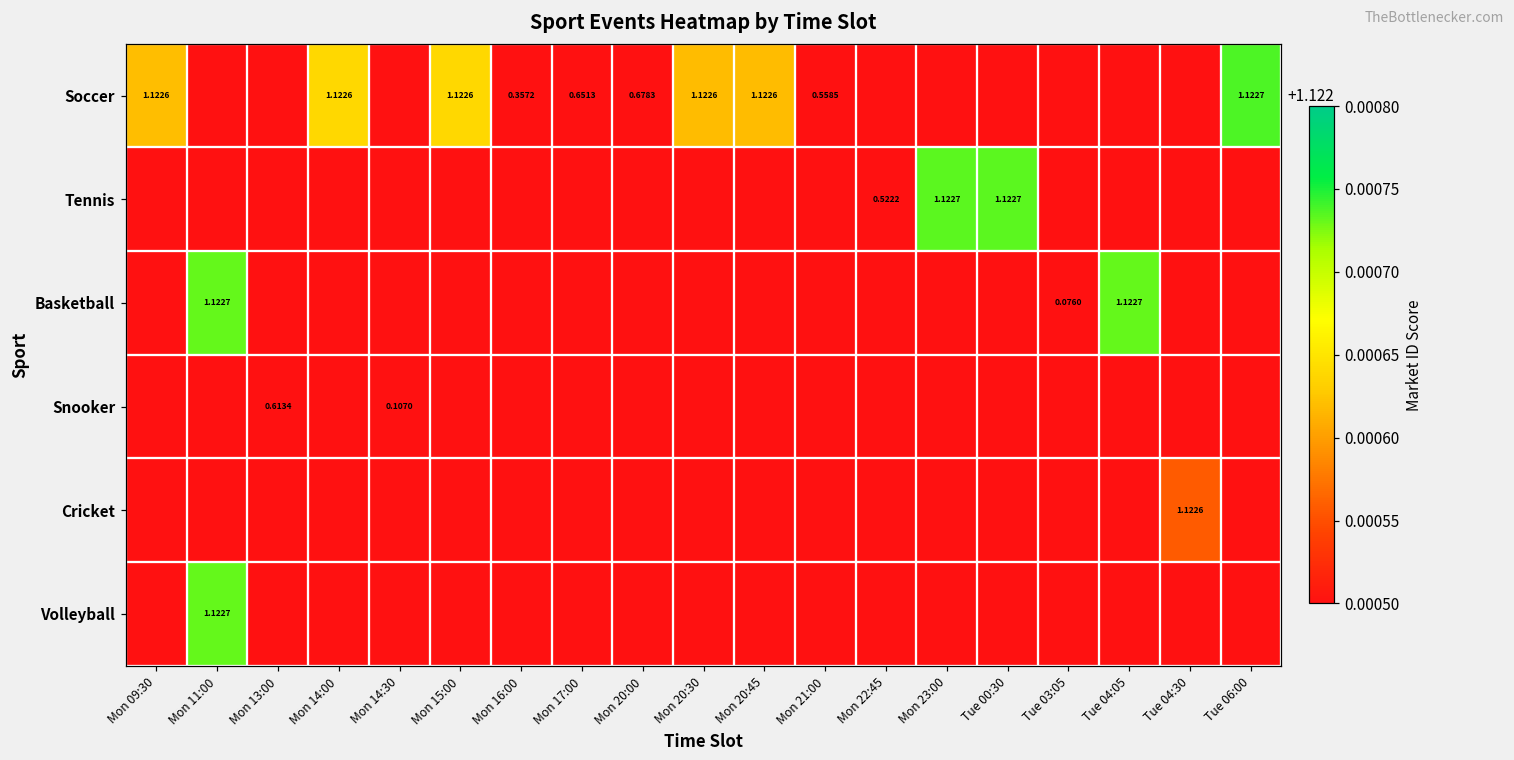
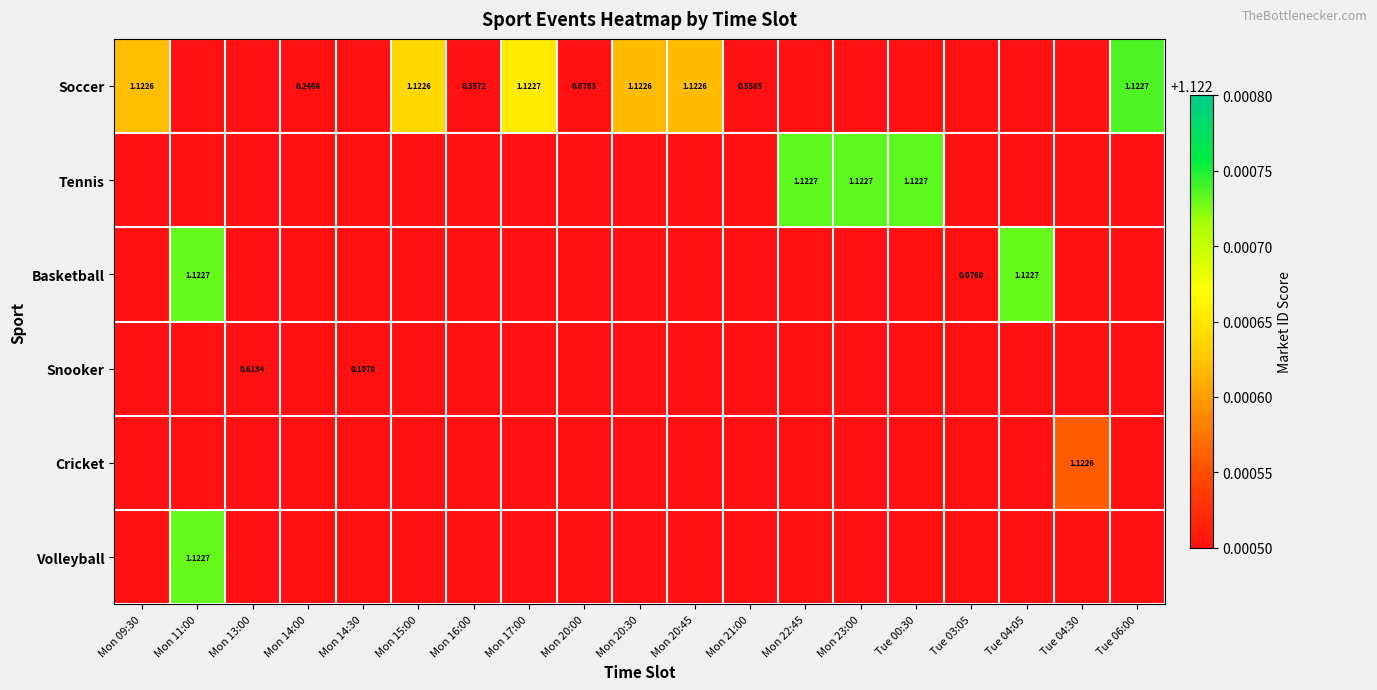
Soccer, Mon 14:00: 1.1226 -> 0.2406
Soccer, Mon 17:00: 0.6513 -> 1.1227
Tennis, Mon 22:45: 0.5222 -> 1.1227
